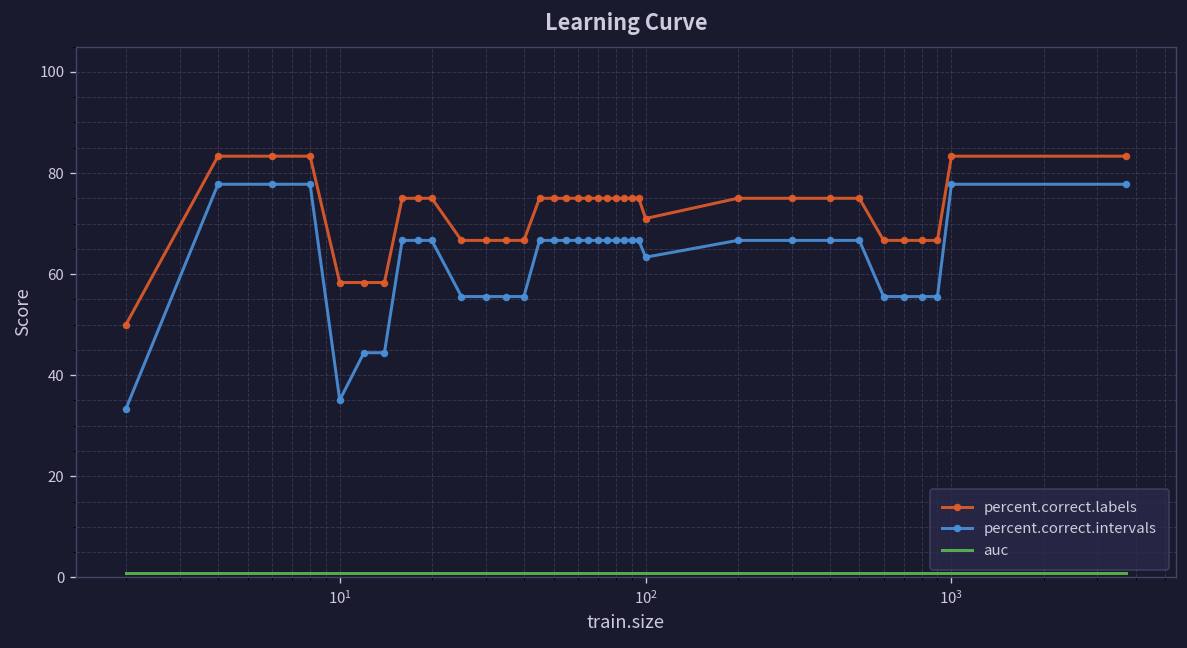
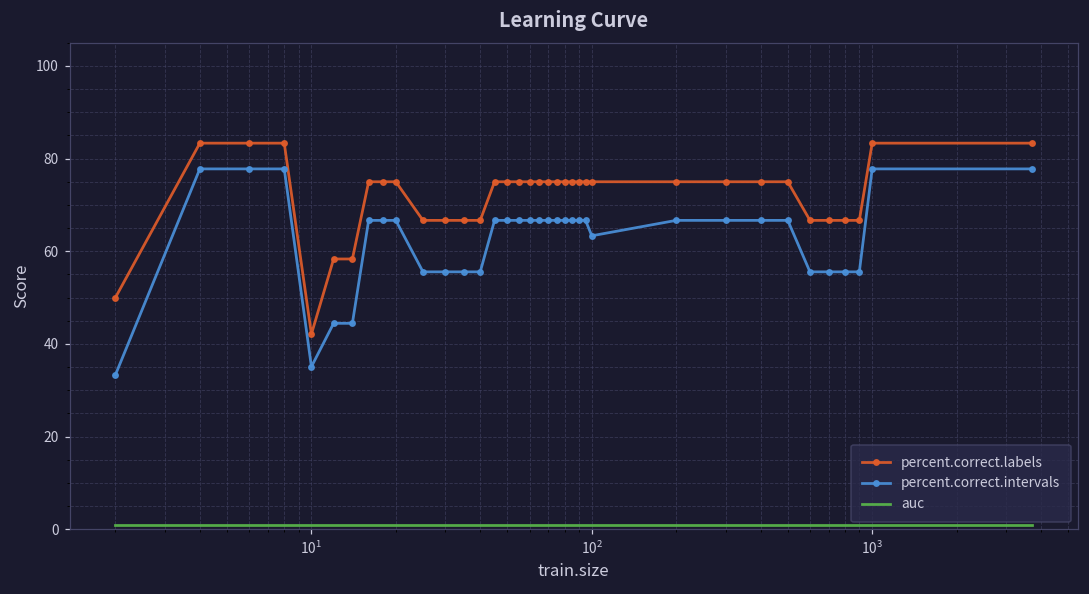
percent.correct.labels, 10^1: 58 -> 42
percent.correct.labels, 10^2: 71 -> 75
